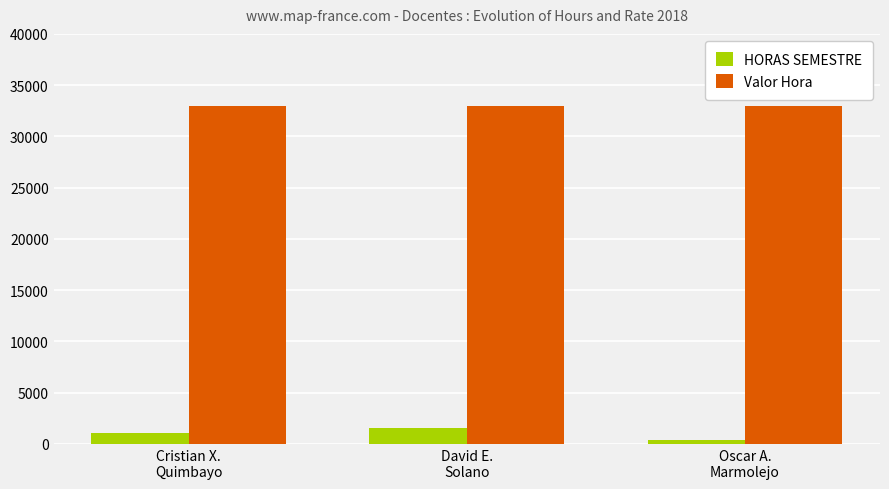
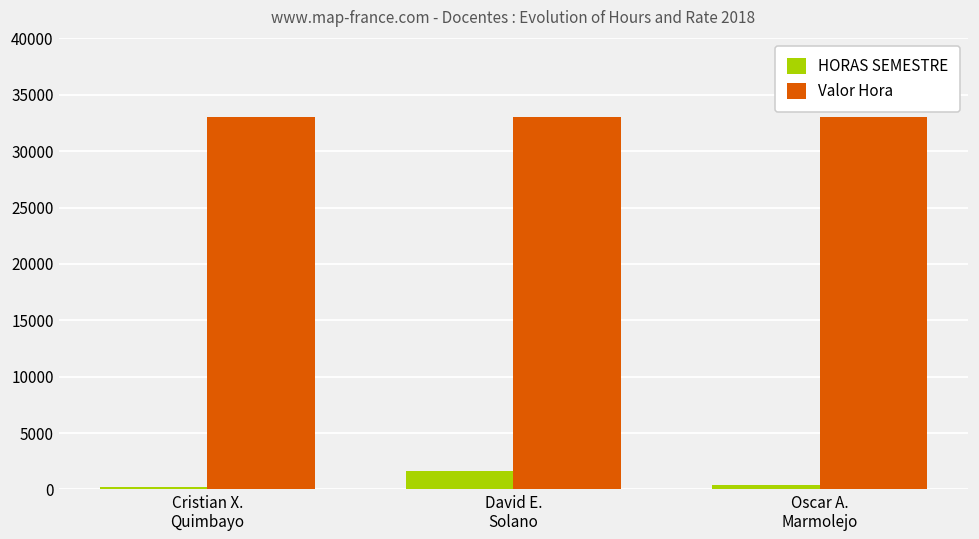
HORAS SEMESTRE, Cristian X. Quimbayo: 1100 -> 200
